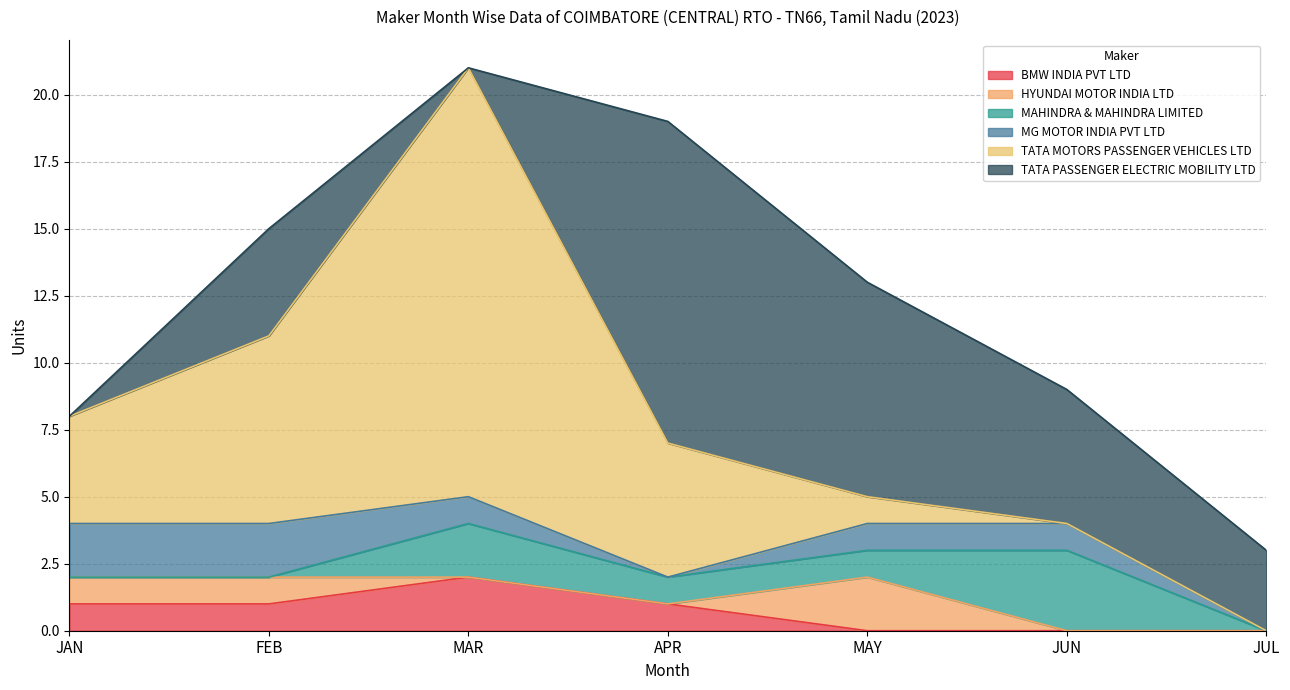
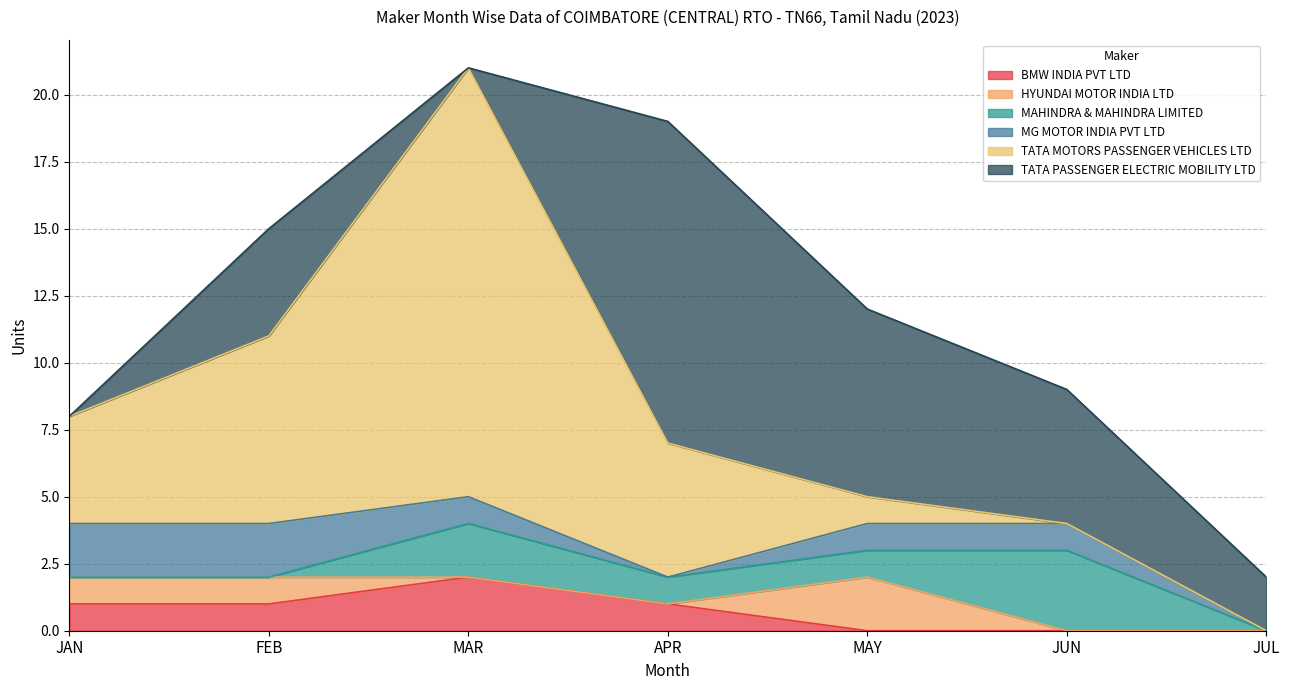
TATA PASSENGER ELECTRIC MOBILITY LTD, MAY: 8 -> 7
TATA PASSENGER ELECTRIC MOBILITY LTD, JUL: 3 -> 2
